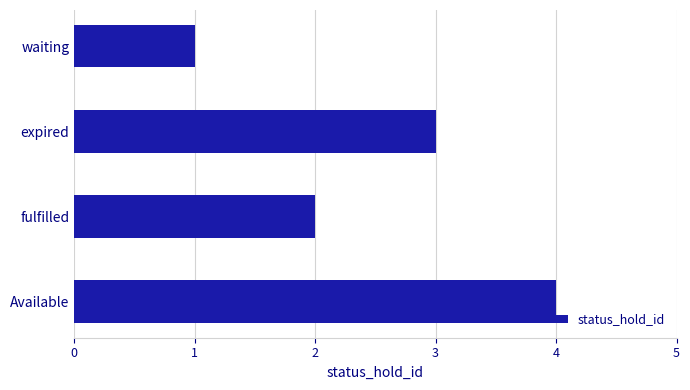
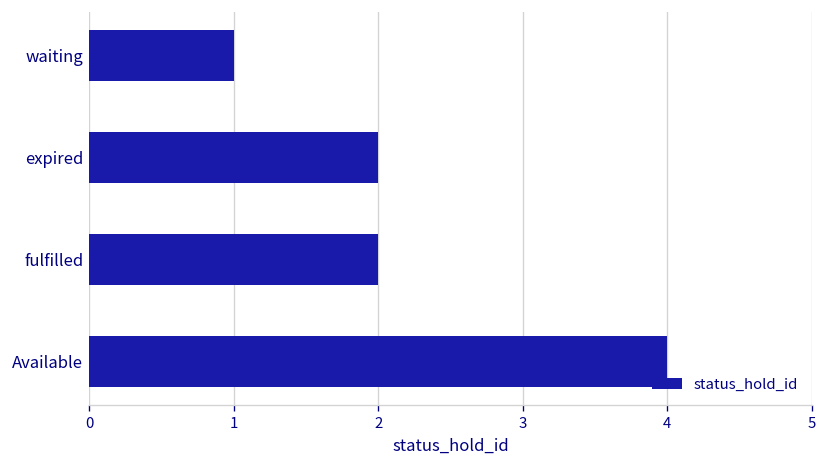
expired: 3 -> 2
